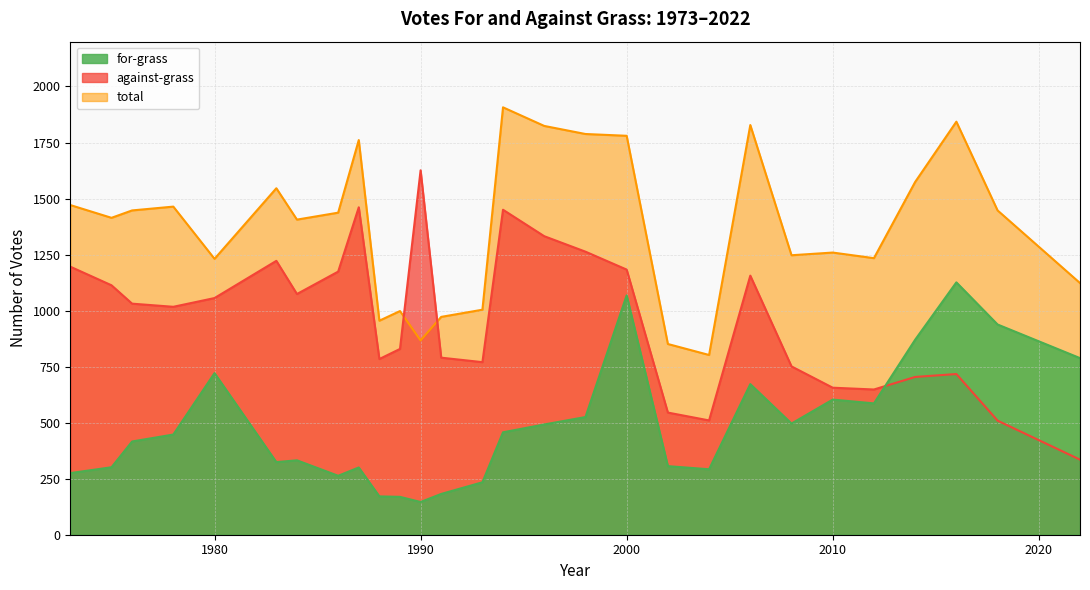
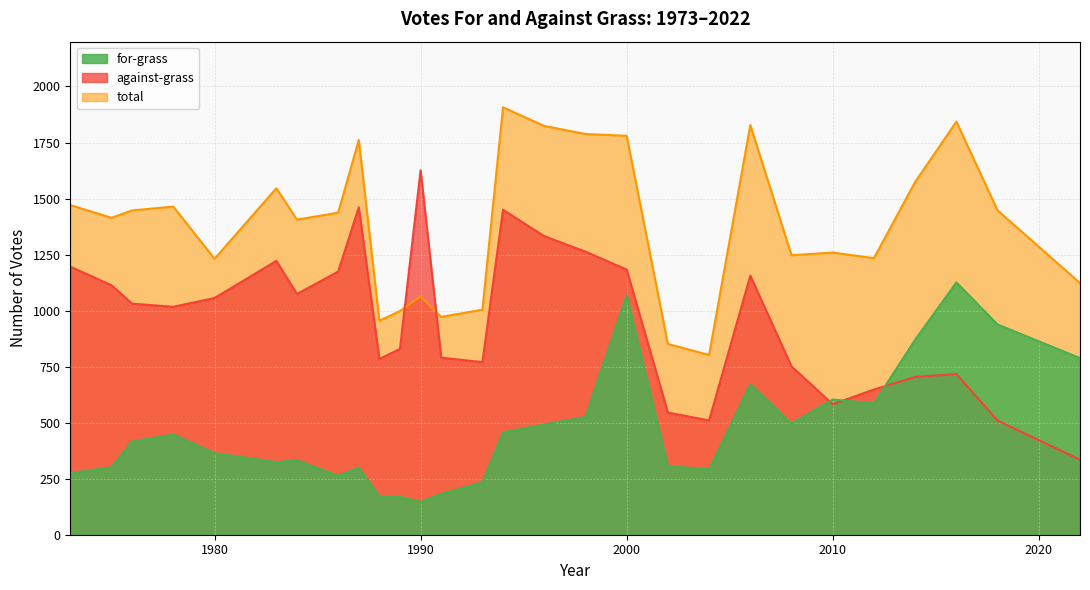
for-grass, 1980: 720 -> 360
total, 1990: 870 -> 1060
against-grass, 2010: 660 -> 580
